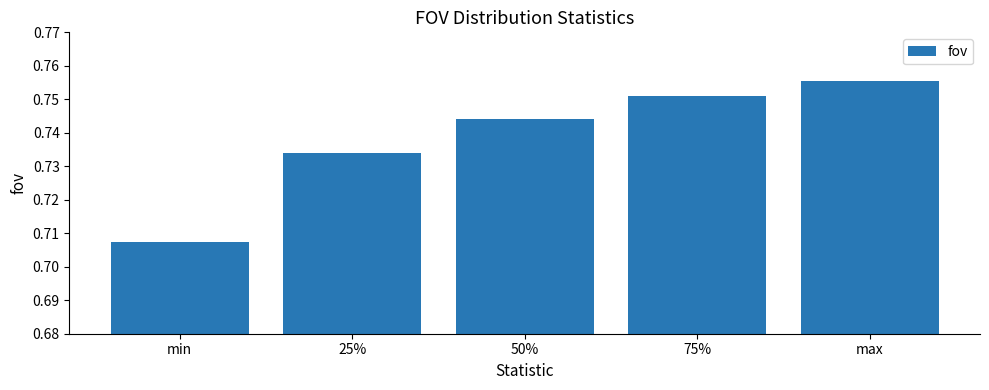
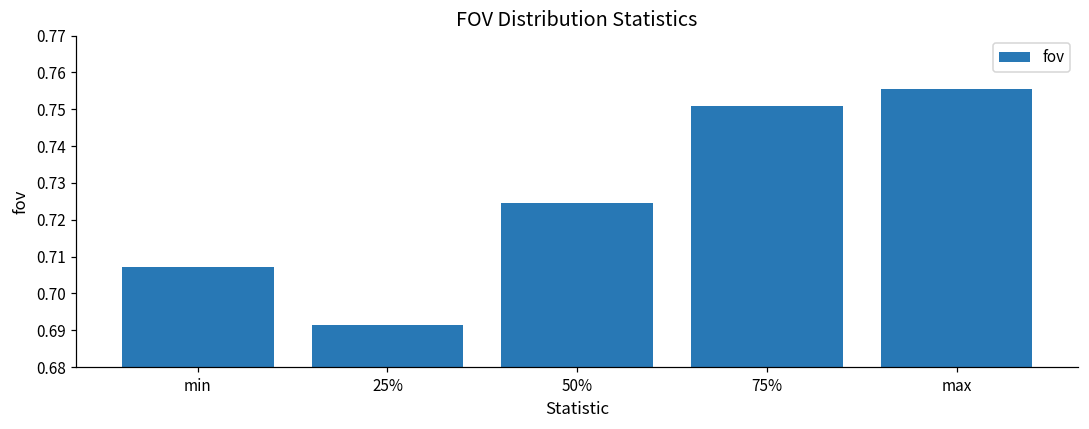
25%: 0.734 -> 0.691
50%: 0.744 -> 0.725
